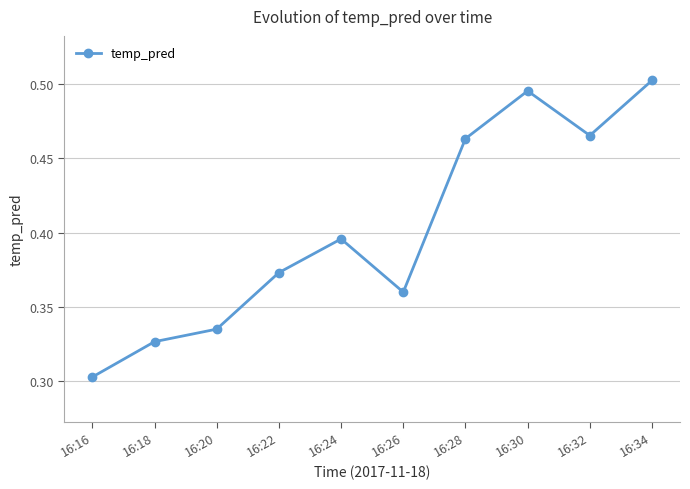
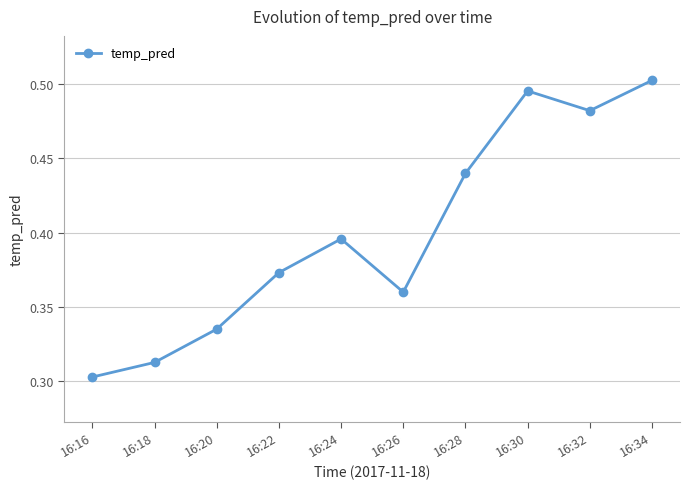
16:18: 0.327 -> 0.313
16:28: 0.463 -> 0.440
16:32: 0.465 -> 0.482
